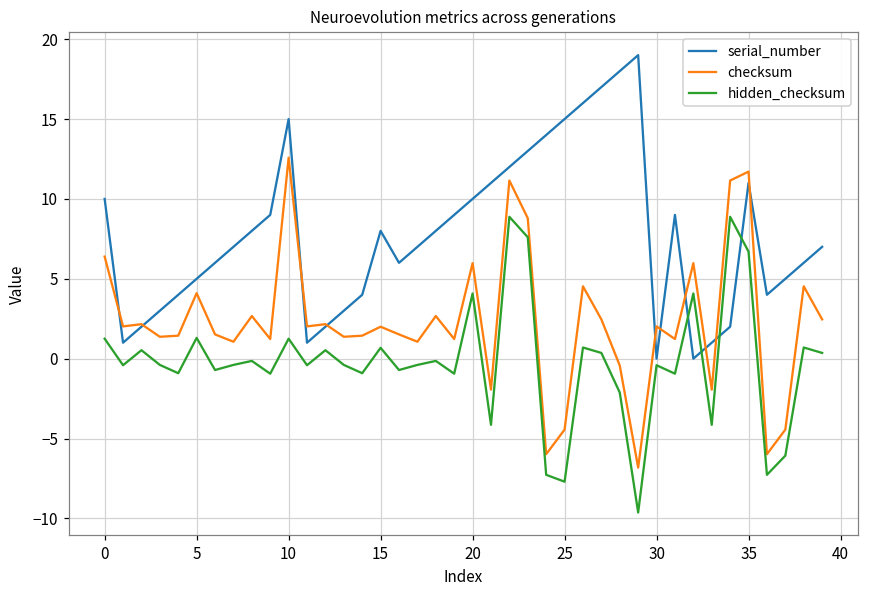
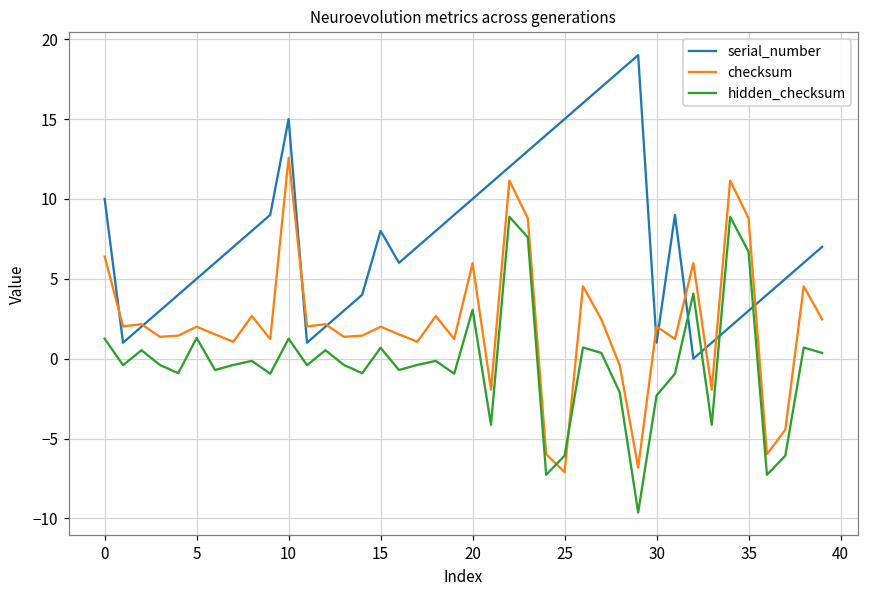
checksum, 5: 4.1 -> 2.0
hidden_checksum, 20: 4.1 -> 3.1
checksum, 25: -4.4 -> -7.1
hidden_checksum, 25: -7.7 -> -6.1
serial_number, 30: 0 -> 1
hidden_checksum, 30: -0.4 -> -2.3
serial_number, 35: 11 -> 3
checksum, 35: 11.7 -> 8.8
